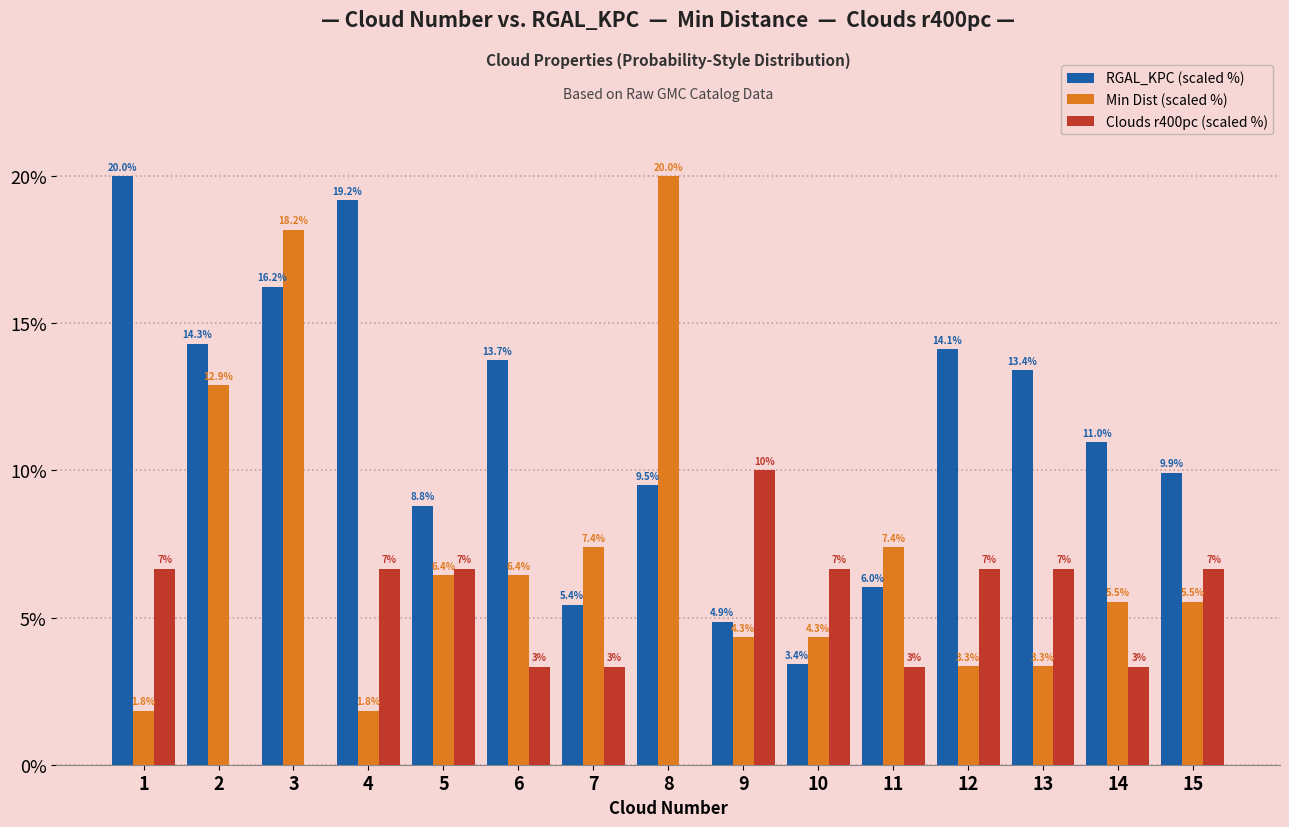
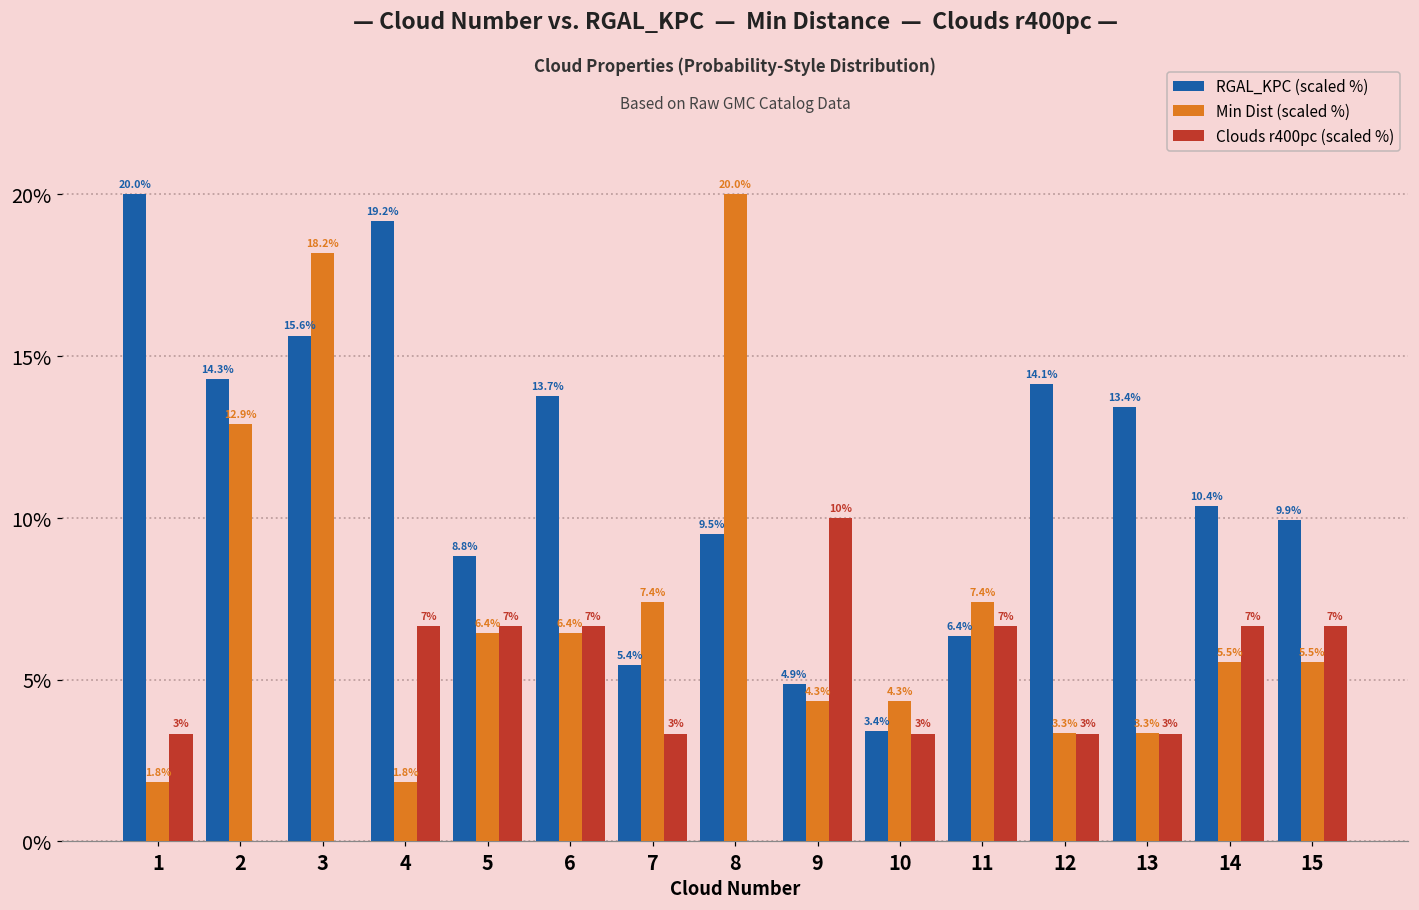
Clouds r400pc (scaled %), 1: 7% -> 3%
RGAL_KPC (scaled %), 3: 16.2% -> 15.6%
Clouds r400pc (scaled %), 6: 3% -> 7%
Clouds r400pc (scaled %), 10: 7% -> 3%
RGAL_KPC (scaled %), 11: 6.0% -> 6.4%
Clouds r400pc (scaled %), 11: 3% -> 7%
Clouds r400pc (scaled %), 12: 7% -> 3%
Clouds r400pc (scaled %), 13: 7% -> 3%
RGAL_KPC (scaled %), 14: 11.0% -> 10.4%
Clouds r400pc (scaled %), 14: 3% -> 7%
